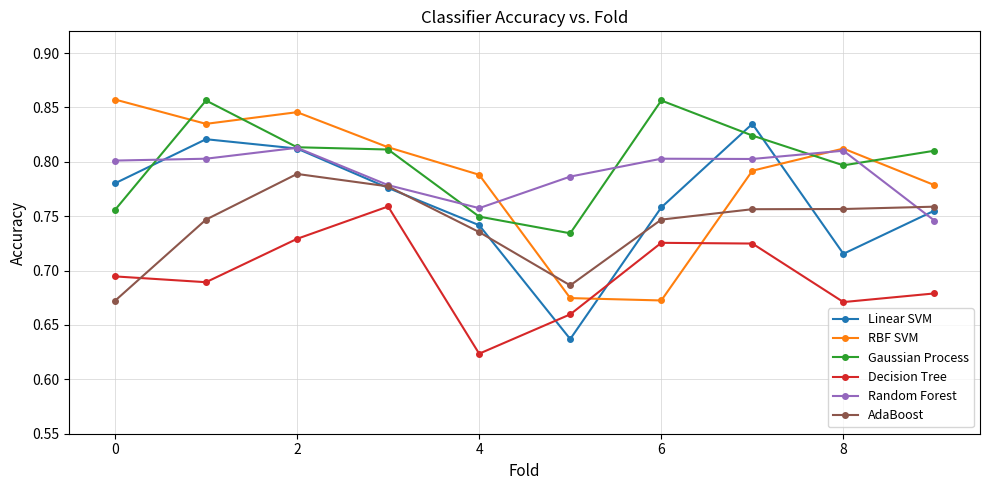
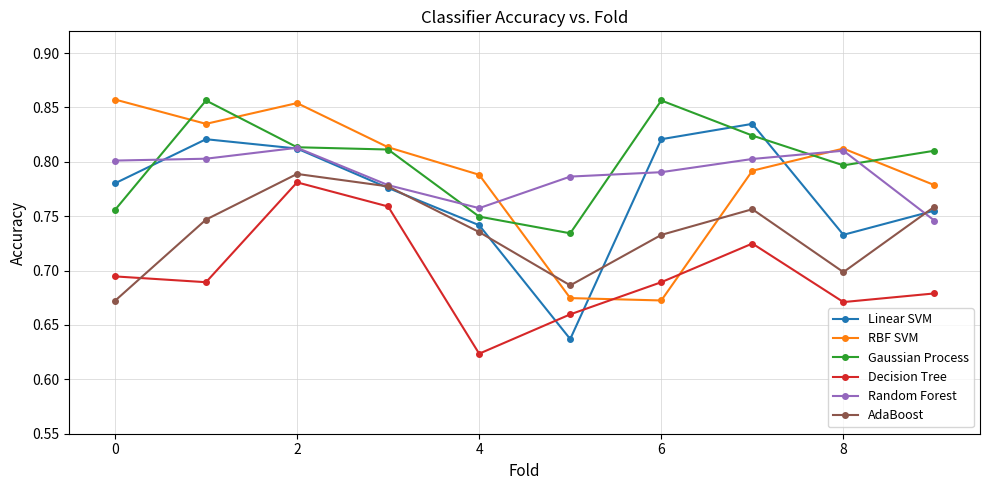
RBF SVM, 2: 0.846 -> 0.854
Decision Tree, 2: 0.729 -> 0.781
Linear SVM, 6: 0.758 -> 0.821
Decision Tree, 6: 0.726 -> 0.689
Random Forest, 6: 0.803 -> 0.790
AdaBoost, 6: 0.747 -> 0.733
Linear SVM, 8: 0.715 -> 0.733
AdaBoost, 8: 0.757 -> 0.699
